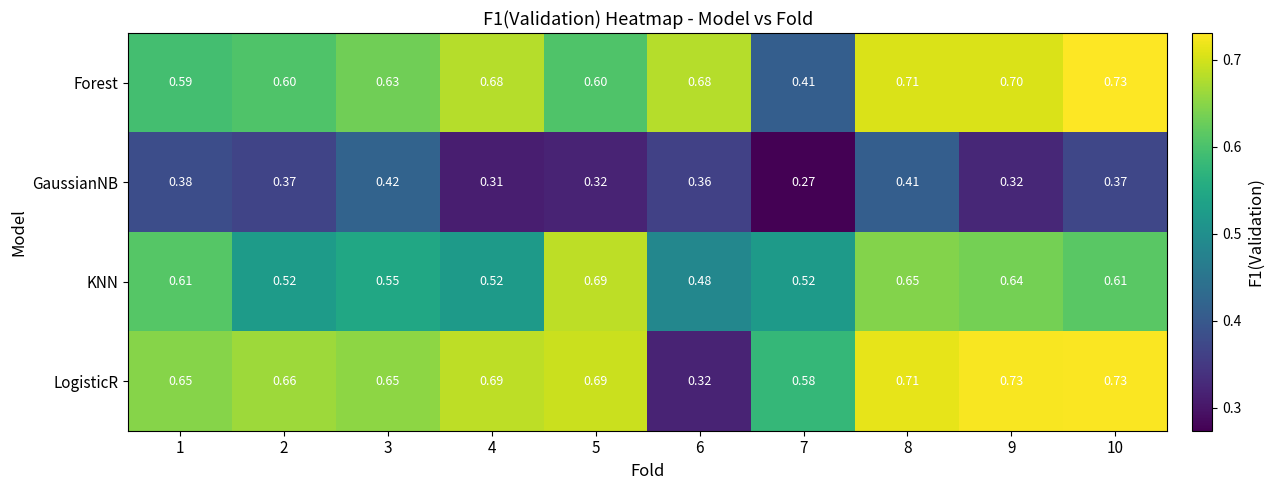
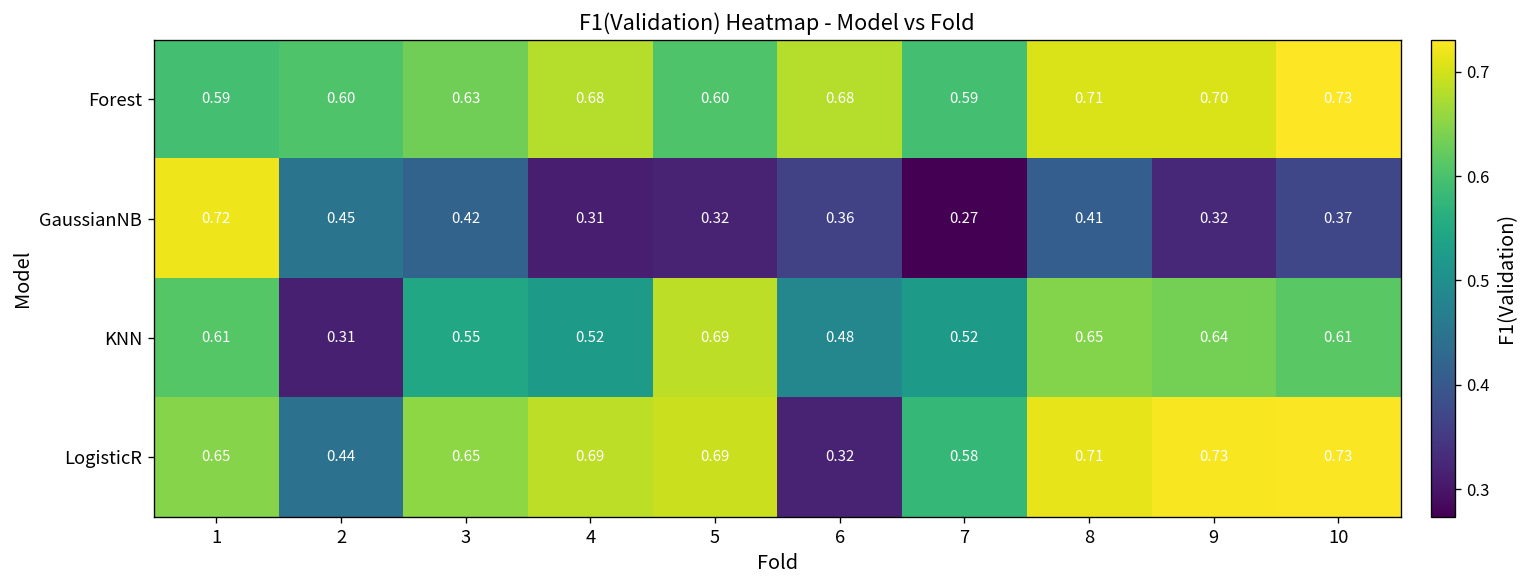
Forest, 7: 0.41 -> 0.59
GaussianNB, 1: 0.38 -> 0.72
GaussianNB, 2: 0.37 -> 0.45
KNN, 2: 0.52 -> 0.31
LogisticR, 2: 0.66 -> 0.44
